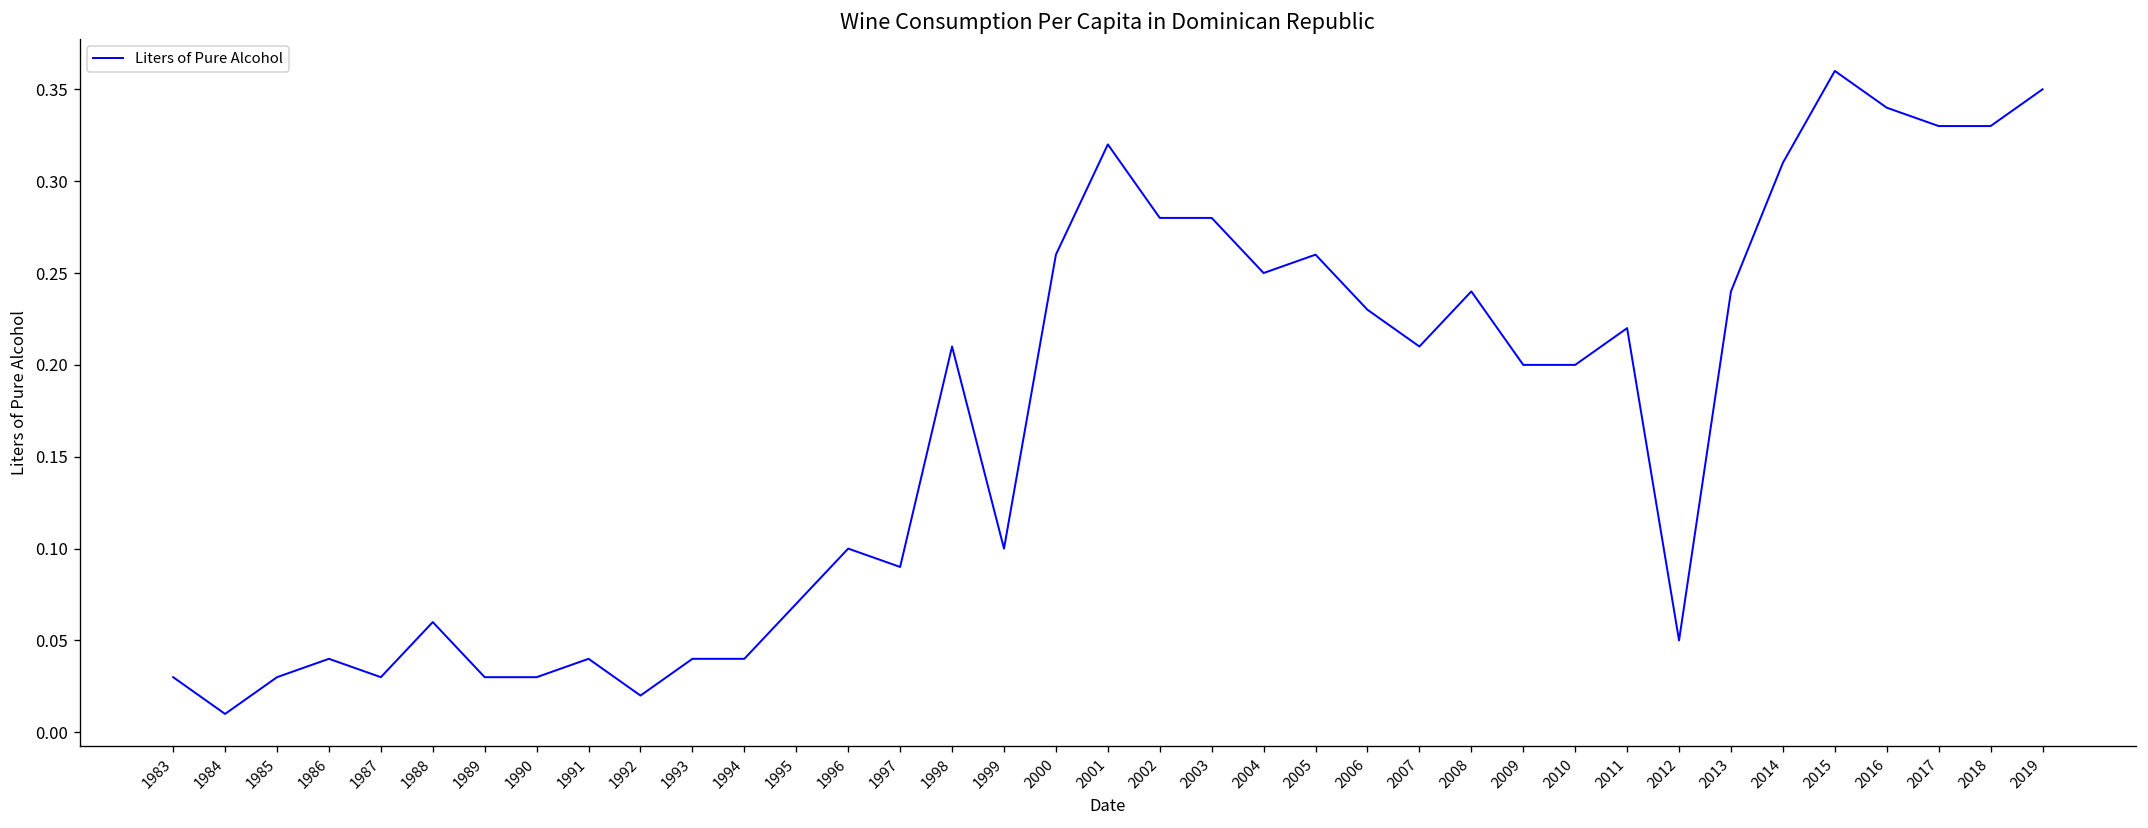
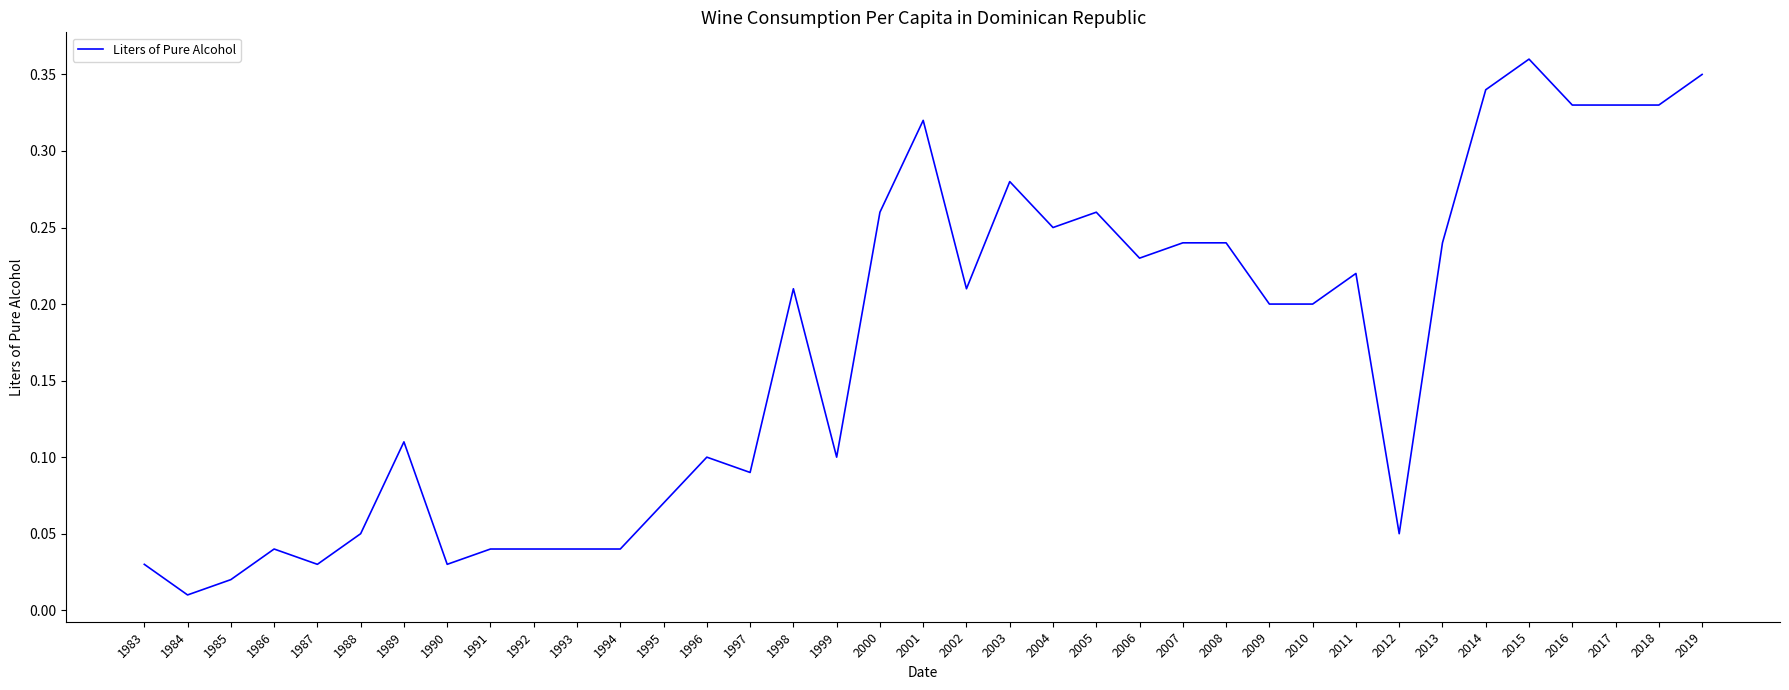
1985: 0.03 -> 0.02
1988: 0.06 -> 0.05
1989: 0.03 -> 0.11
1992: 0.02 -> 0.04
2002: 0.28 -> 0.21
2007: 0.21 -> 0.24
2014: 0.31 -> 0.34
2016: 0.34 -> 0.33
